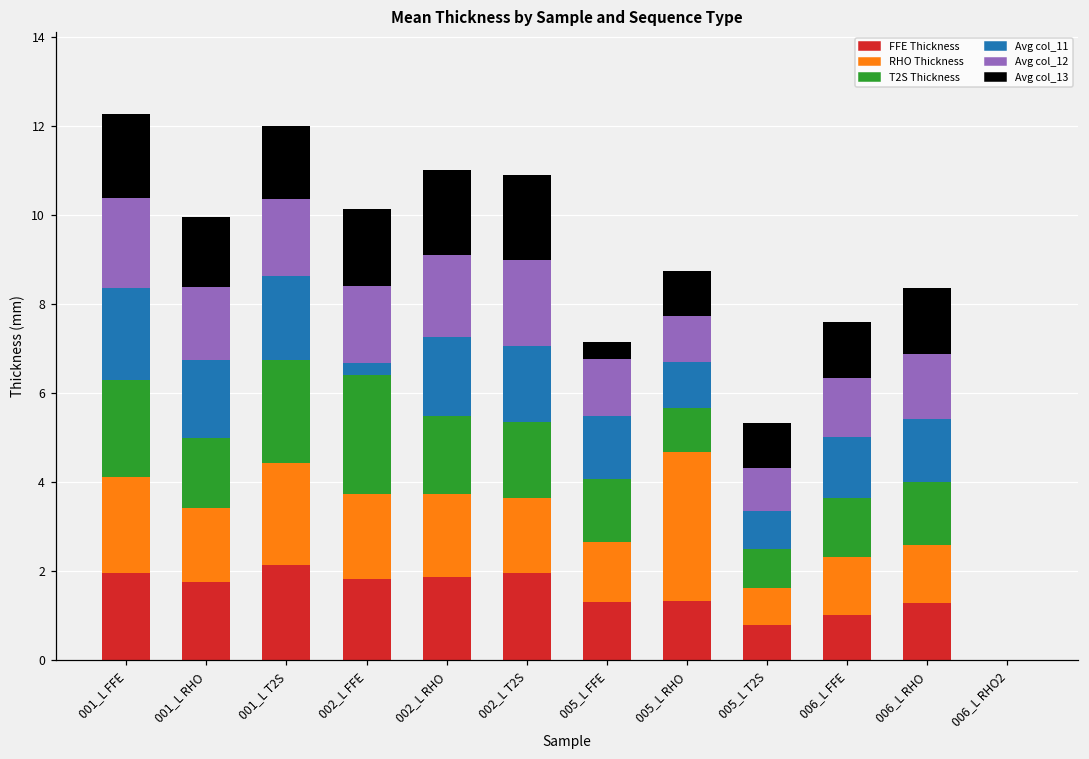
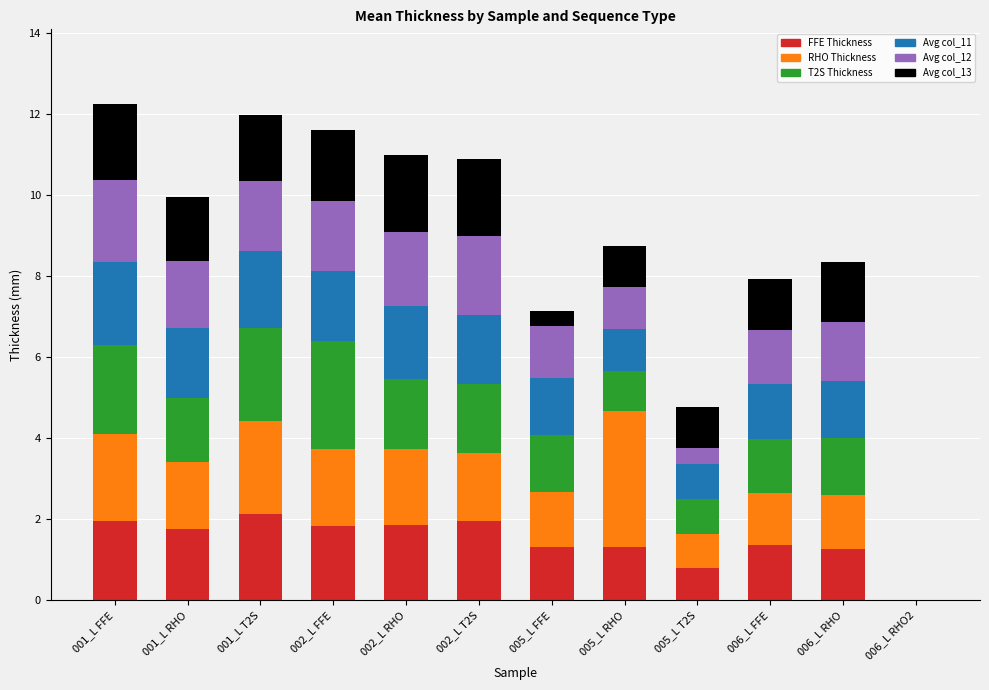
Avg col_11, 002_L FFE: 0.3 -> 1.7
Avg col_12, 005_L T2S: 0.9 -> 0.4
FFE Thickness, 006_L FFE: 1.0 -> 1.4
